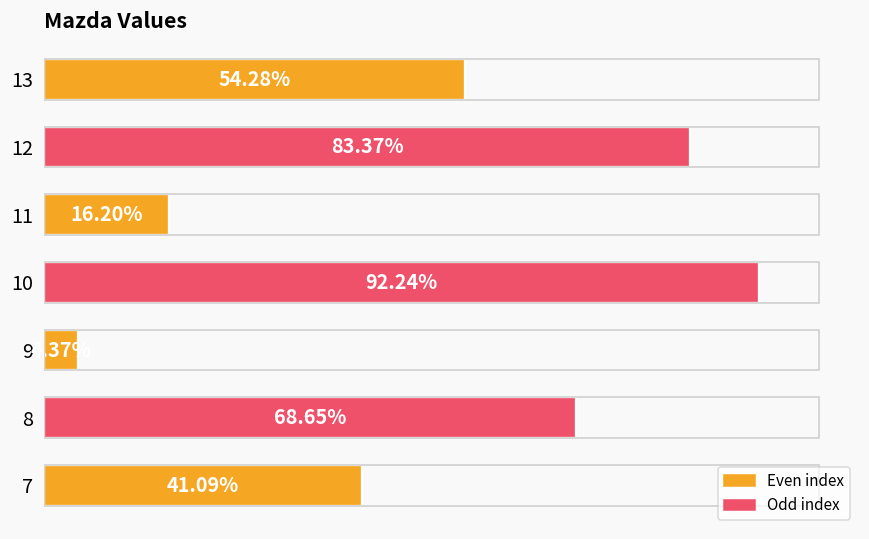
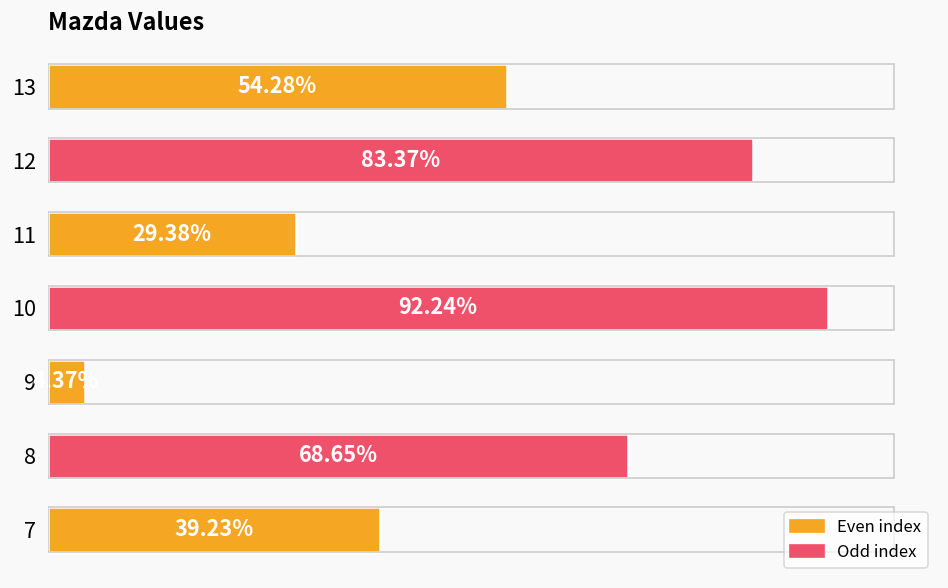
11: 16.20% -> 29.38%
7: 41.09% -> 39.23%
